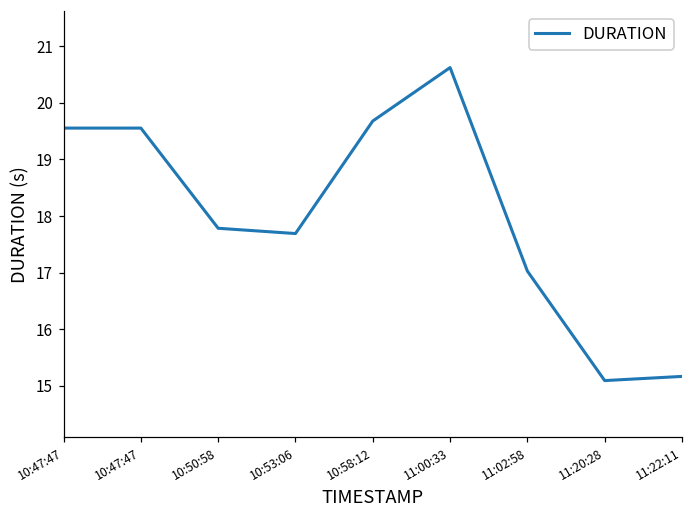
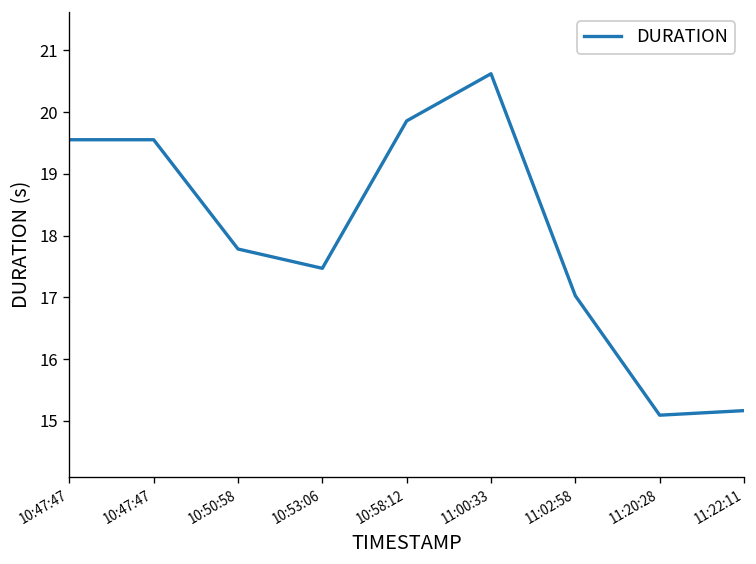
10:53:06: 17.7 -> 17.5
10:58:12: 19.7 -> 19.9
